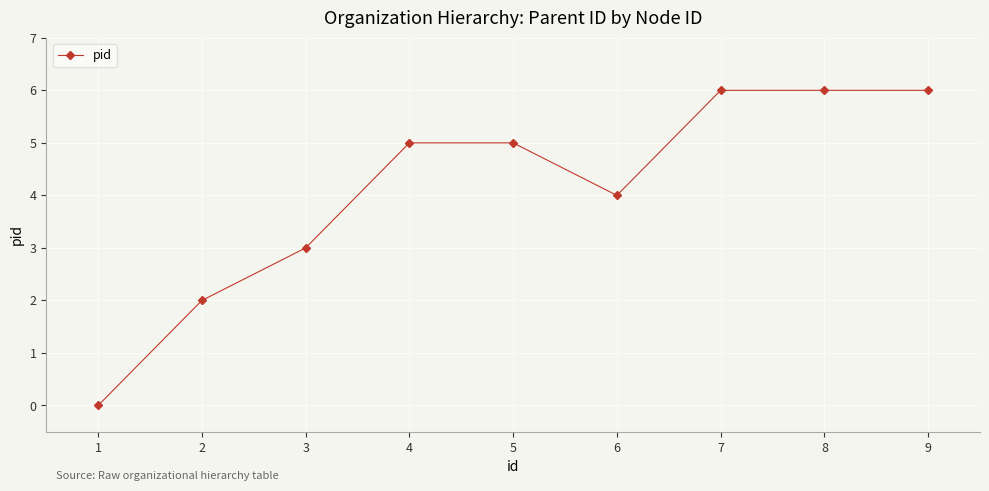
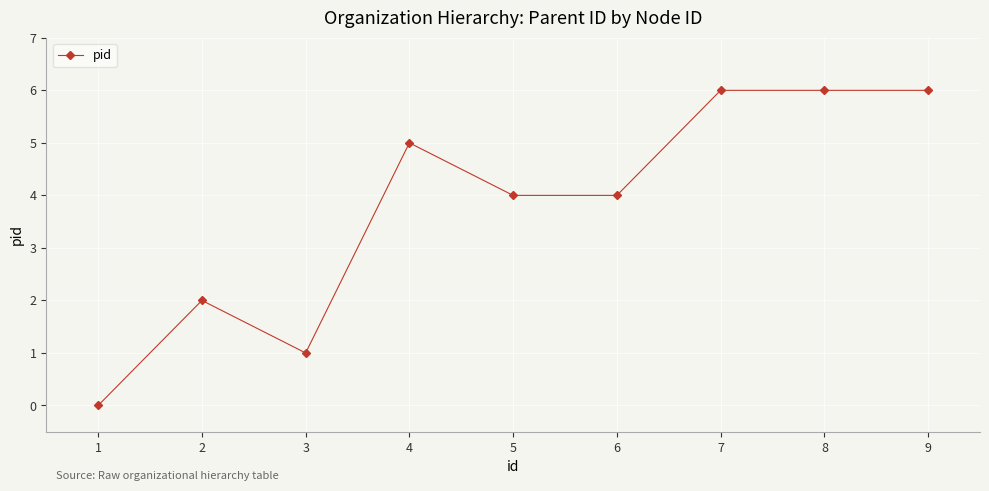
3: 3 -> 1
5: 5 -> 4
